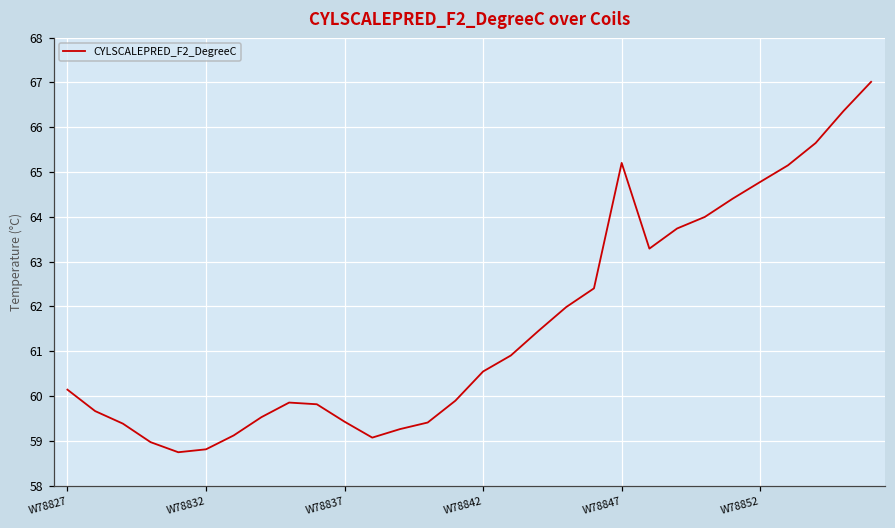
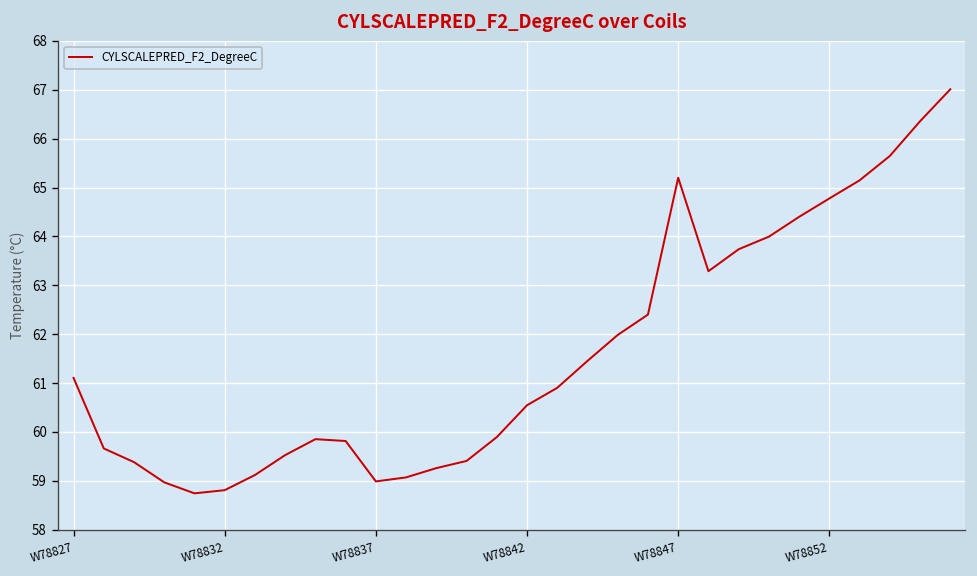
W78827: 60.1 -> 61.1
W78837: 59.4 -> 59.0
